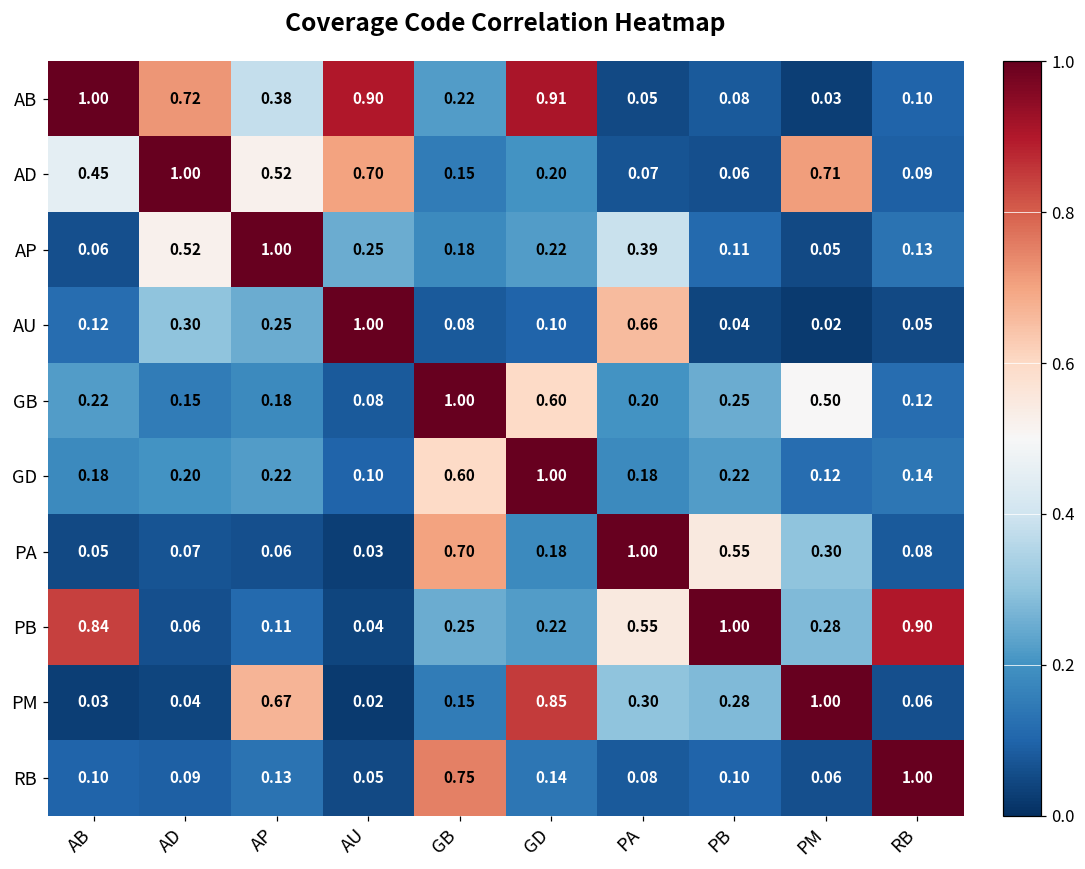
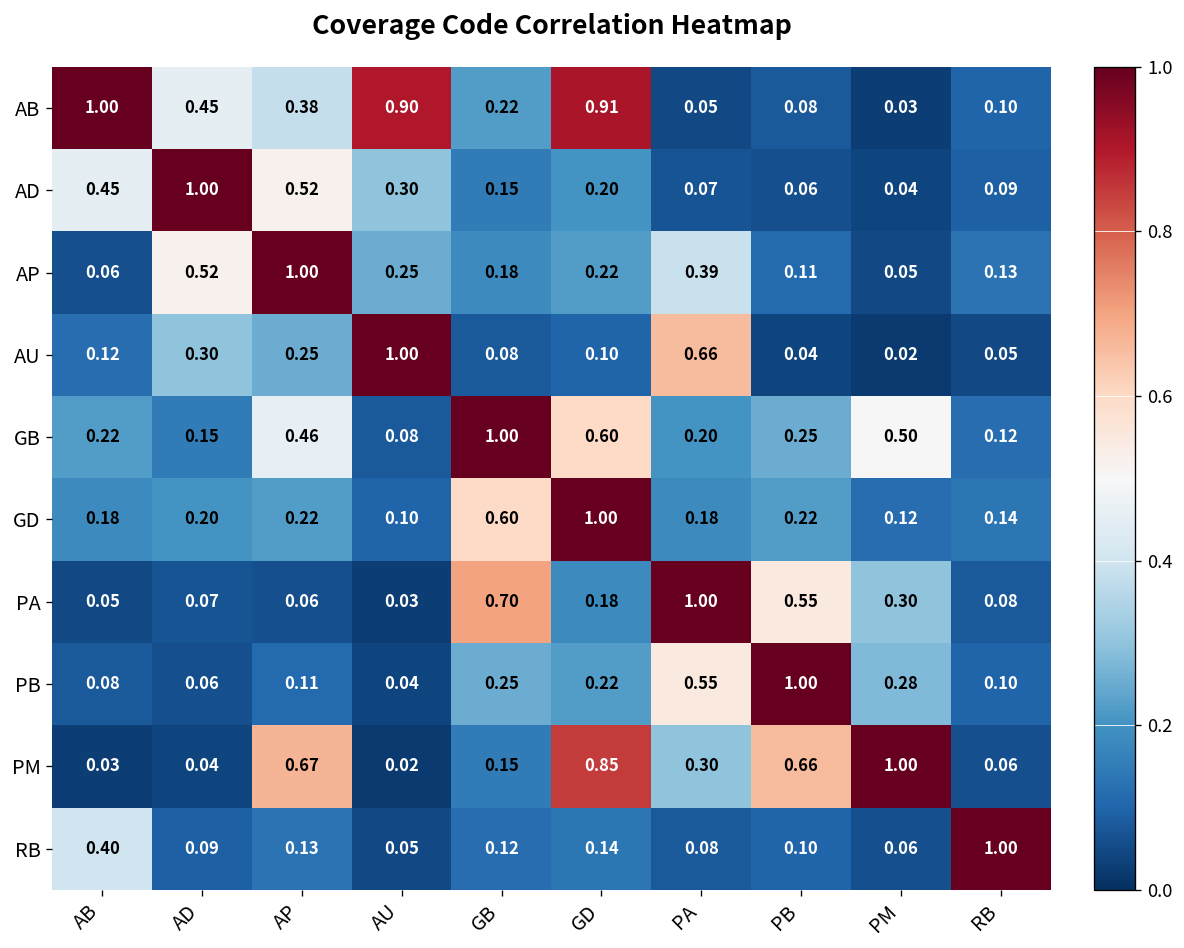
AB, AD: 0.72 -> 0.45
AD, AU: 0.70 -> 0.30
AD, PM: 0.71 -> 0.04
GB, AP: 0.18 -> 0.46
PB, AB: 0.84 -> 0.08
PB, RB: 0.90 -> 0.10
PM, PB: 0.28 -> 0.66
RB, AB: 0.10 -> 0.40
RB, GB: 0.75 -> 0.12
